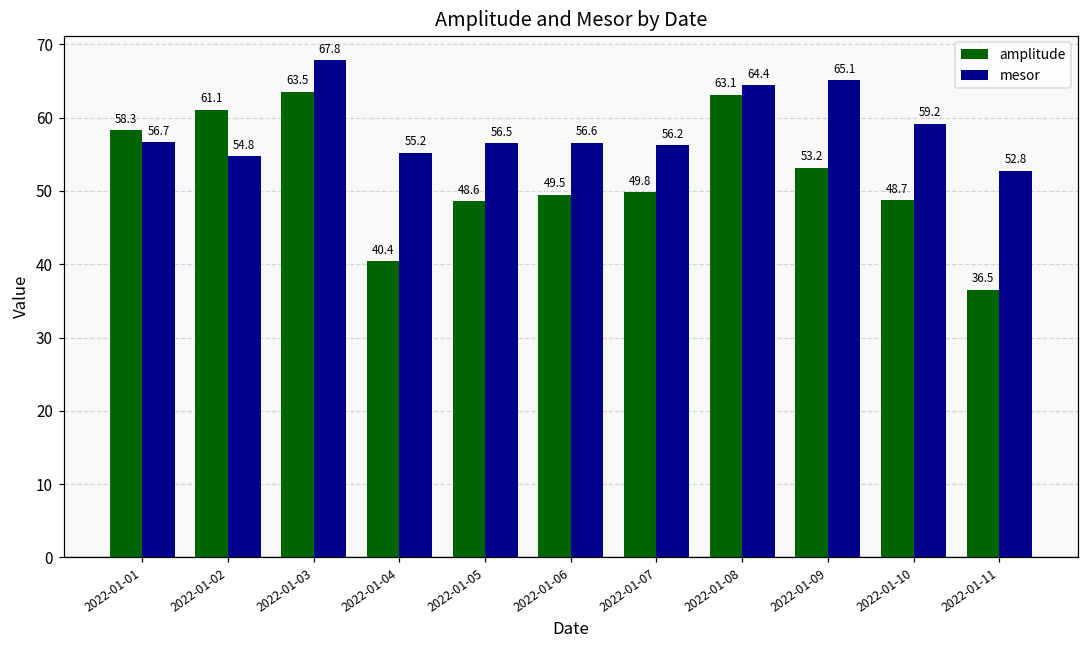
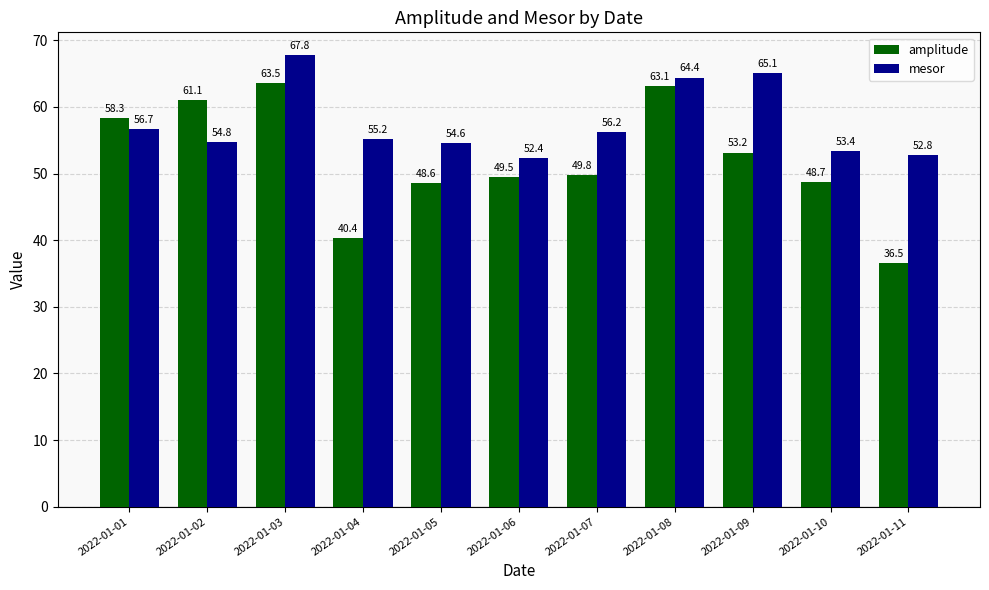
mesor, 2022-01-05: 56.5 -> 54.6
mesor, 2022-01-06: 56.6 -> 52.4
mesor, 2022-01-10: 59.2 -> 53.4
